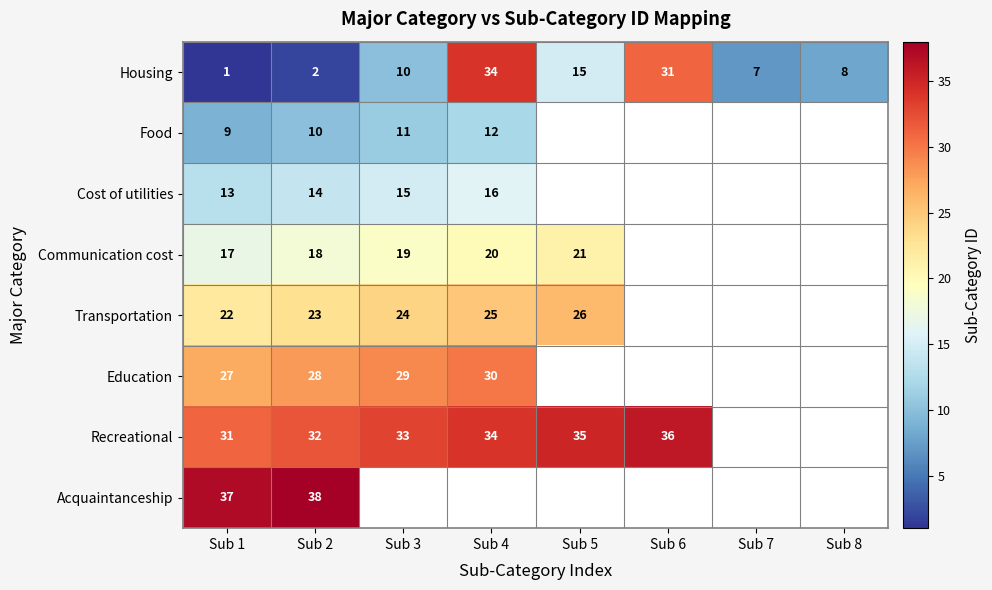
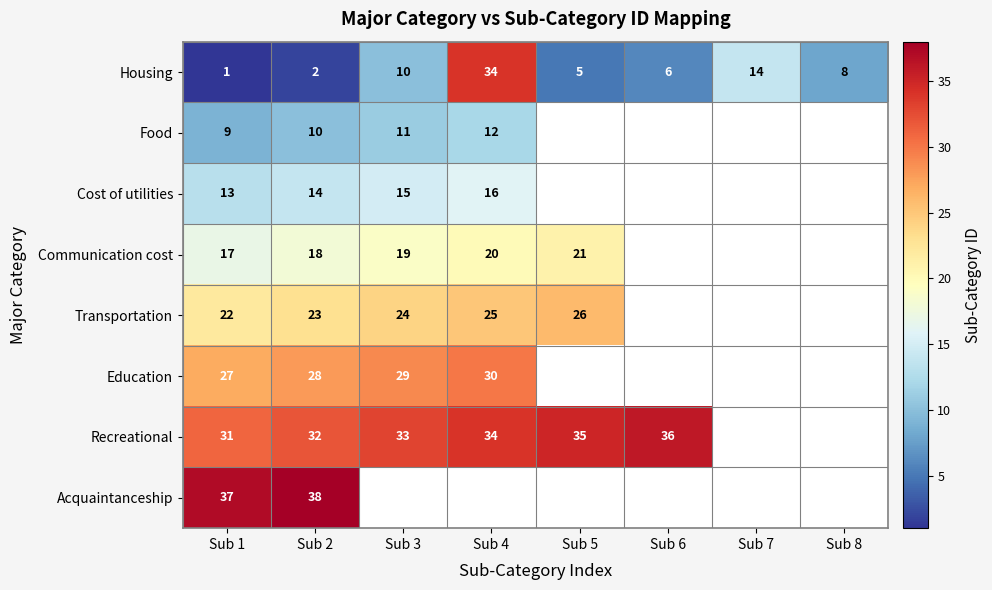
Housing, Sub 5: 15 -> 5
Housing, Sub 6: 31 -> 6
Housing, Sub 7: 7 -> 14
